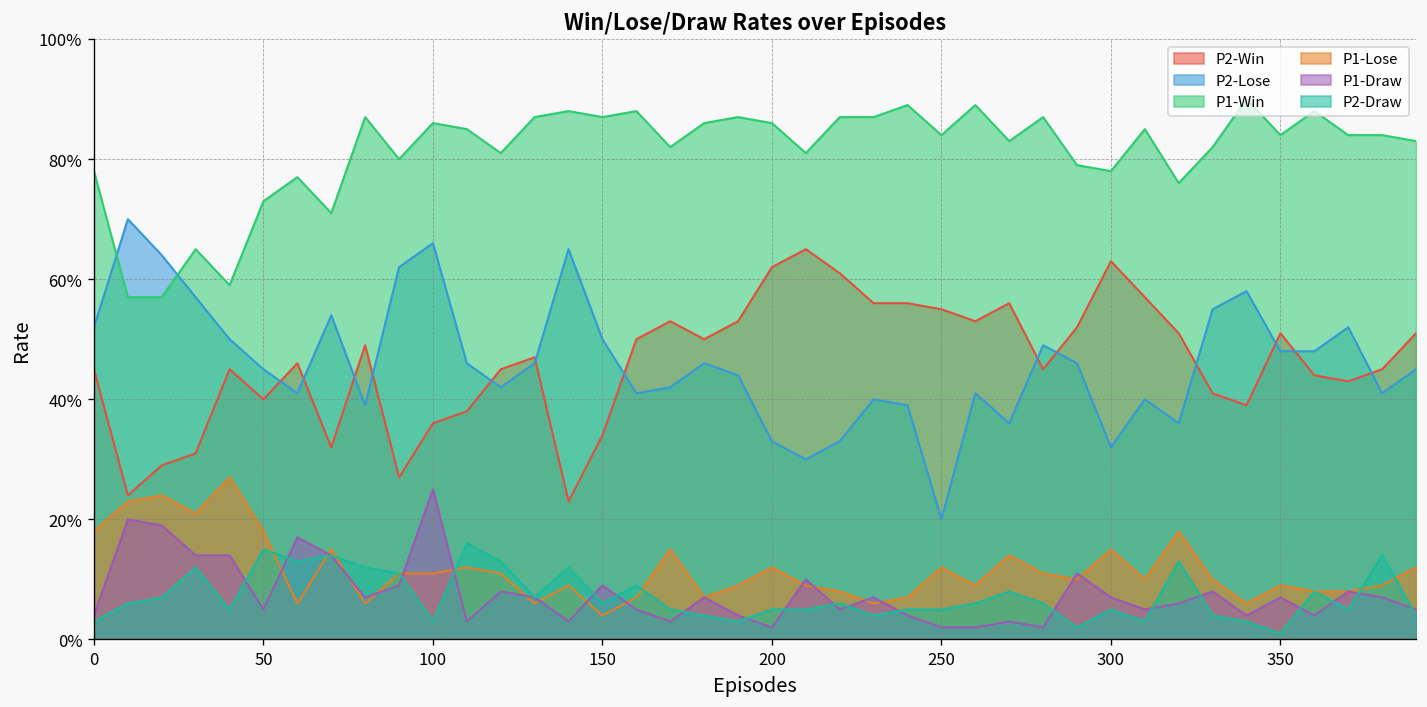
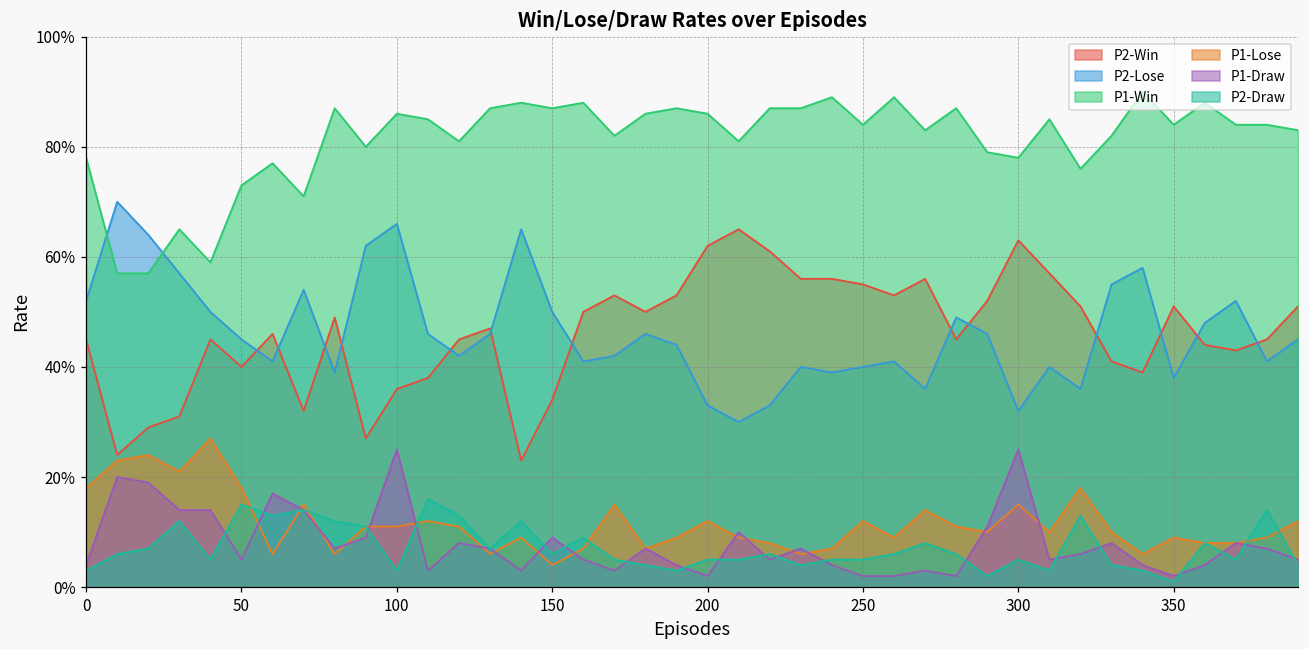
P2-Lose, 250: 20% -> 40%
P1-Draw, 300: 7% -> 25%
P2-Lose, 350: 48% -> 38%
P1-Draw, 350: 7% -> 2%
